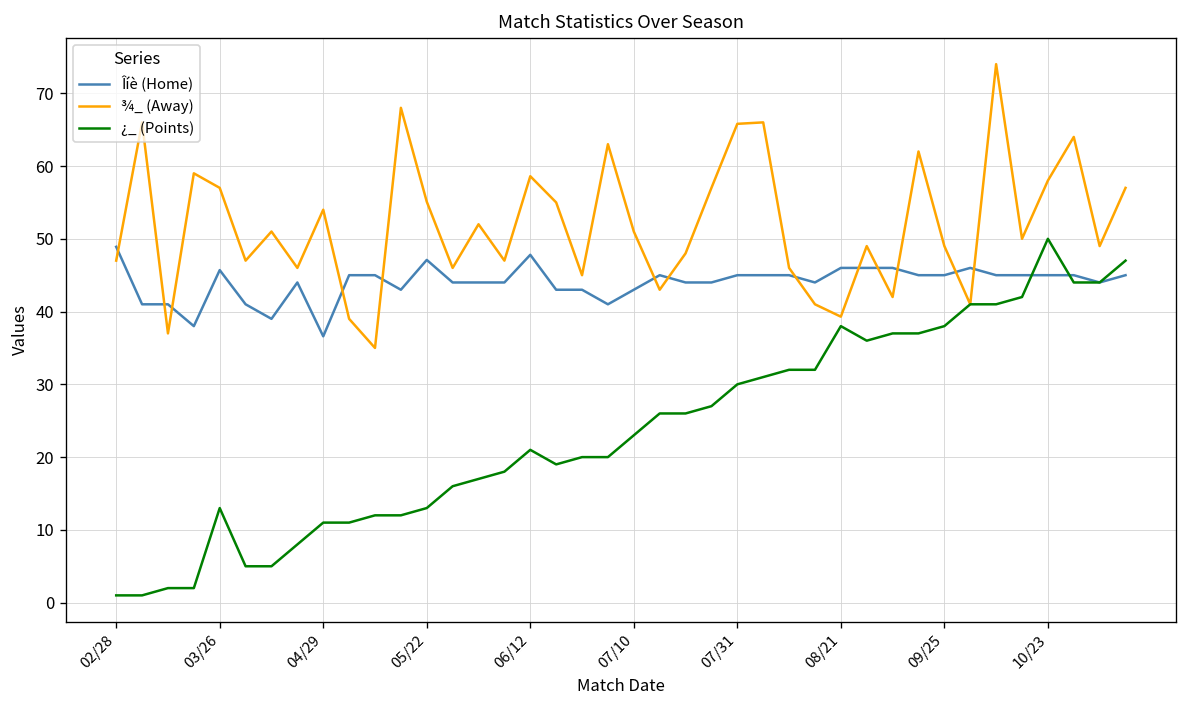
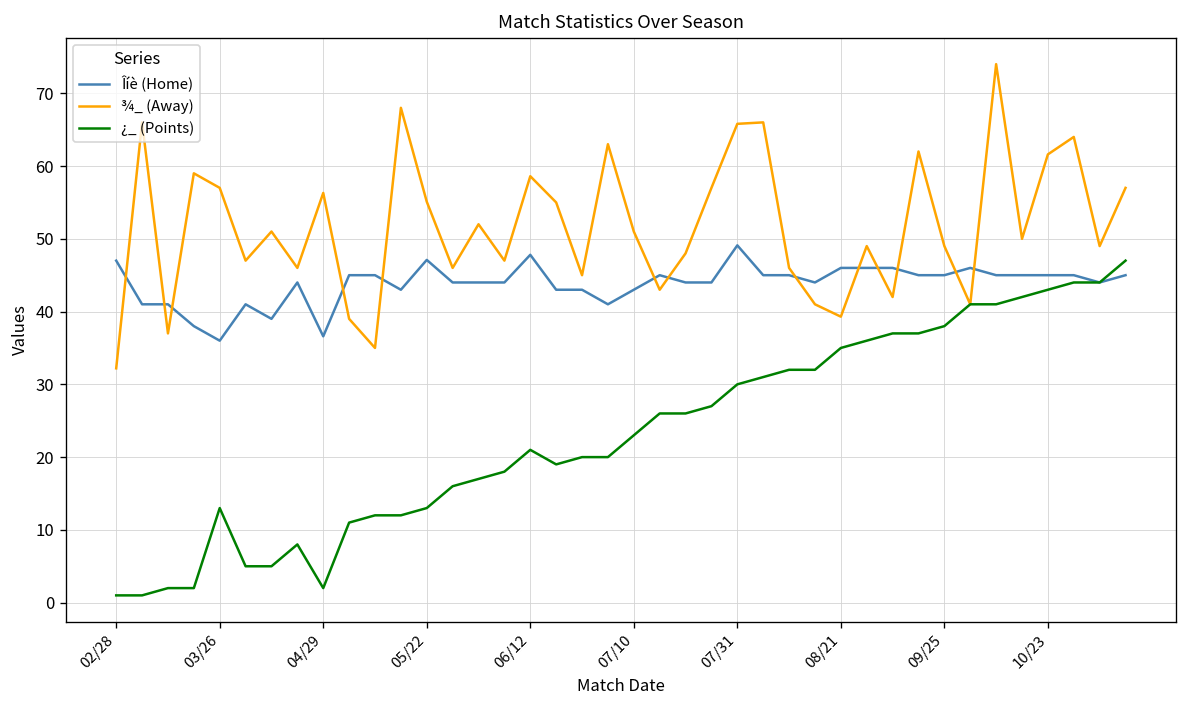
Îíè (Home), 02/28: 49 -> 47
¾_ (Away), 02/28: 47 -> 32
Îíè (Home), 03/26: 46 -> 36
¾_ (Away), 04/29: 54 -> 56
¿_ (Points), 04/29: 11 -> 2
Îíè (Home), 07/31: 45 -> 49
¿_ (Points), 08/21: 38 -> 35
¾_ (Away), 10/23: 58 -> 62
¿_ (Points), 10/23: 50 -> 43
